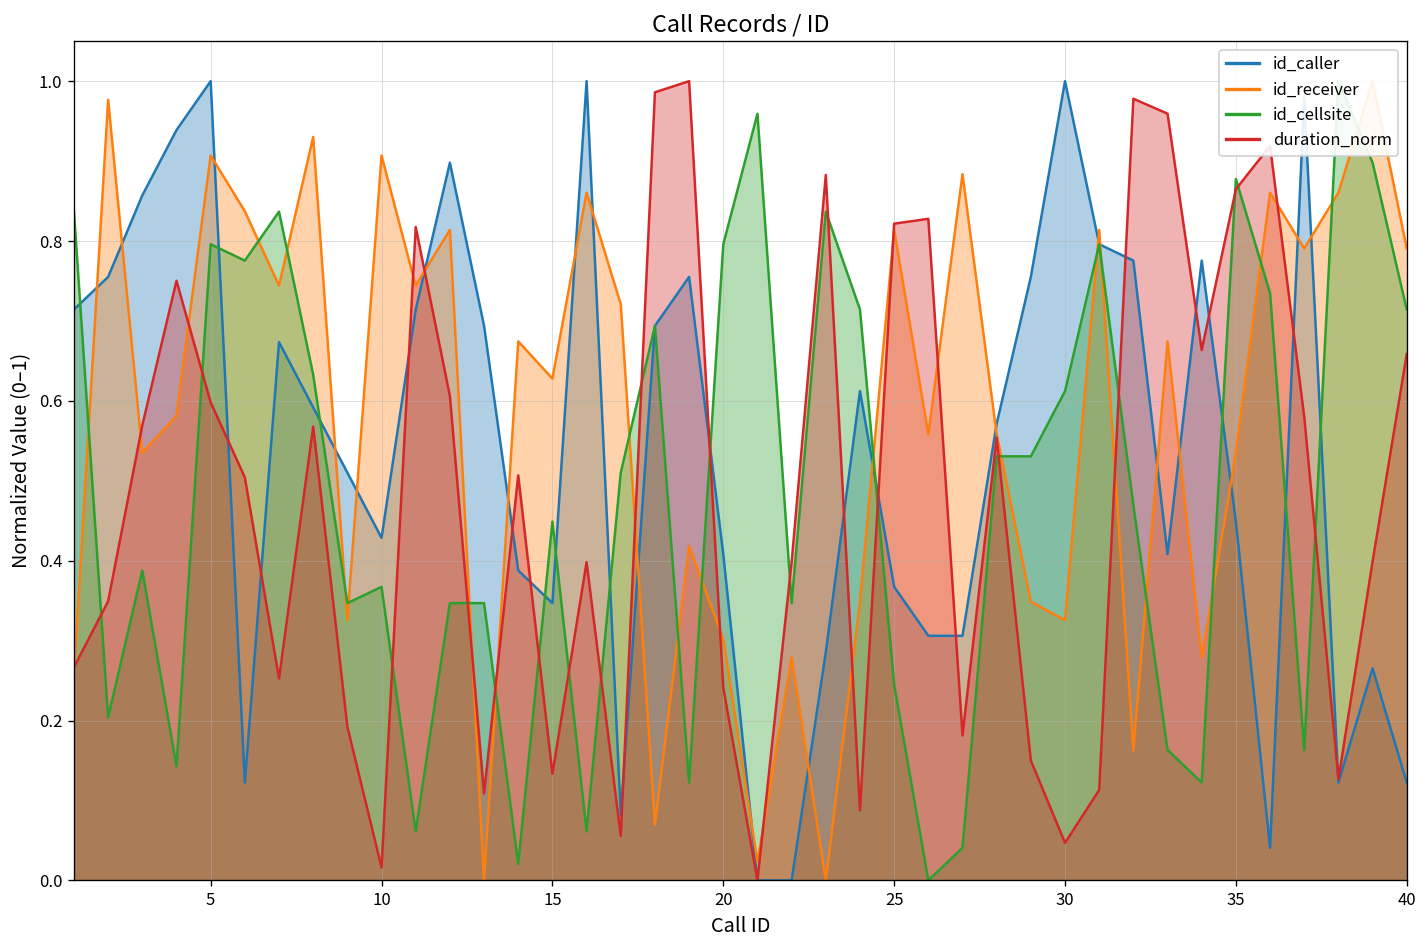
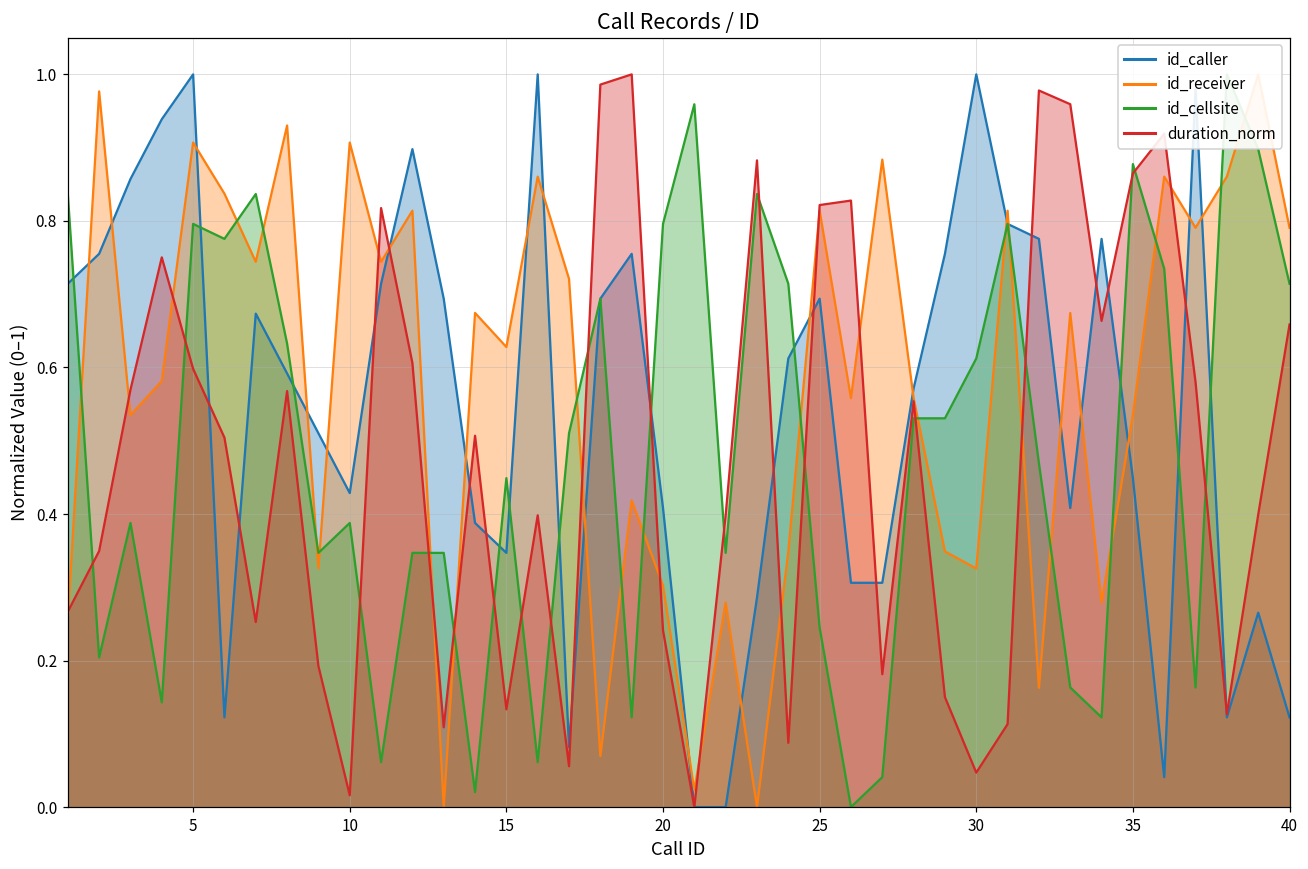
id_cellsite, 10: 0.37 -> 0.39
id_caller, 25: 0.37 -> 0.69
